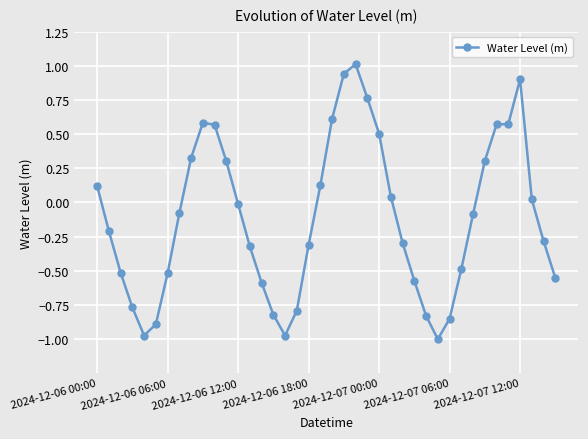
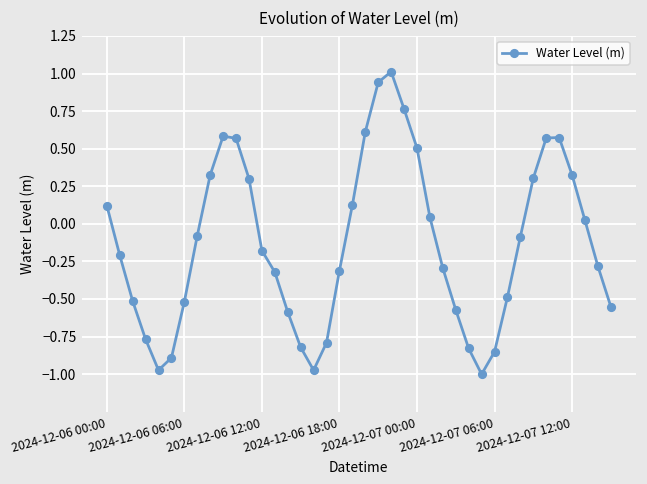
2024-12-06 12:00: -0.01 -> -0.18
2024-12-07 12:00: 0.90 -> 0.33
